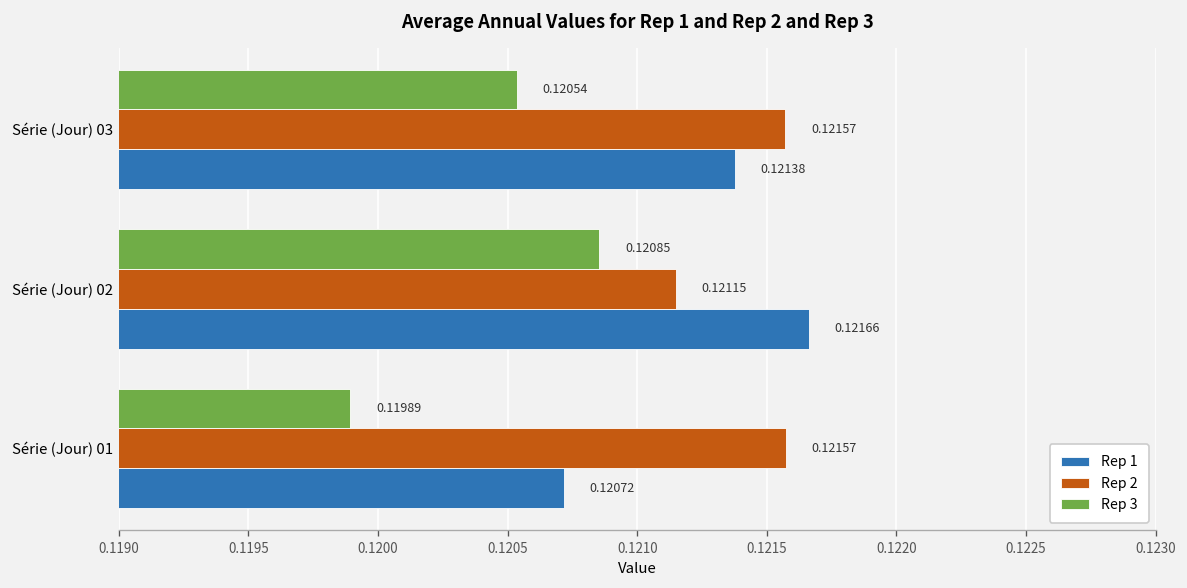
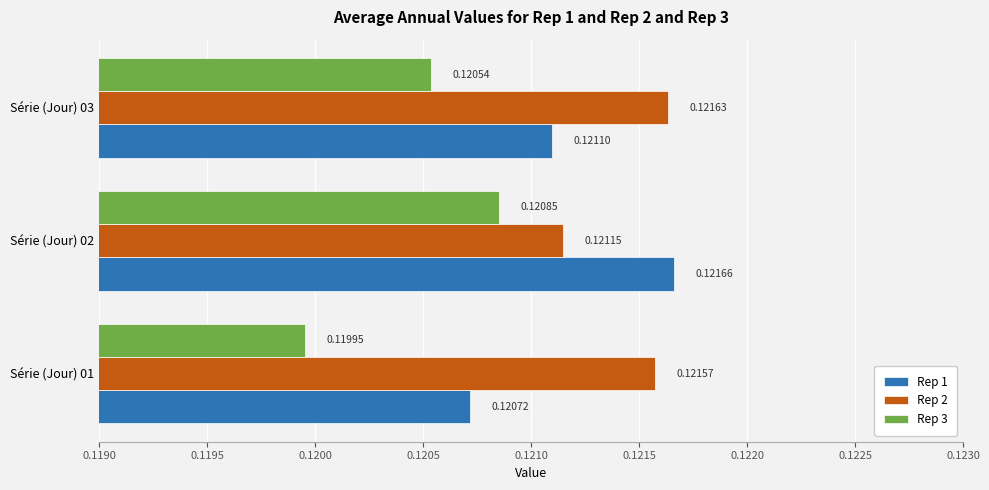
Rep 2, Série (Jour) 03: 0.12157 -> 0.12163
Rep 1, Série (Jour) 03: 0.12138 -> 0.12110
Rep 3, Série (Jour) 01: 0.11989 -> 0.11995
